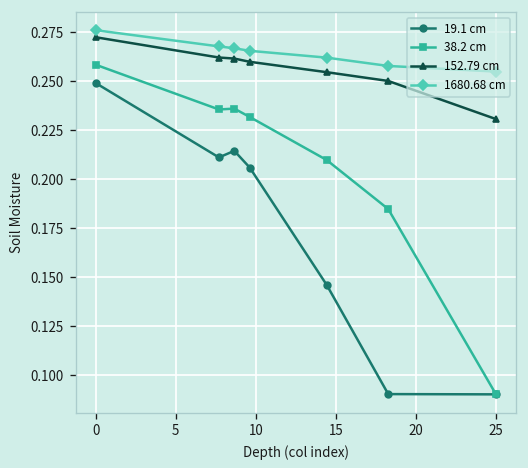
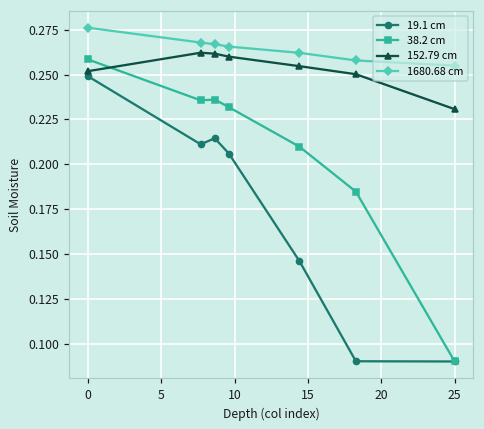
152.79 cm, 0: 0.273 -> 0.252
